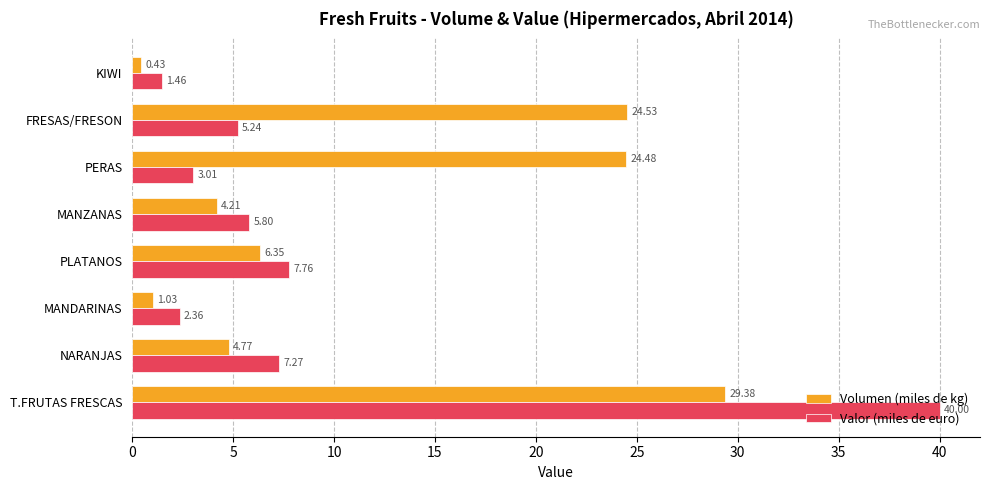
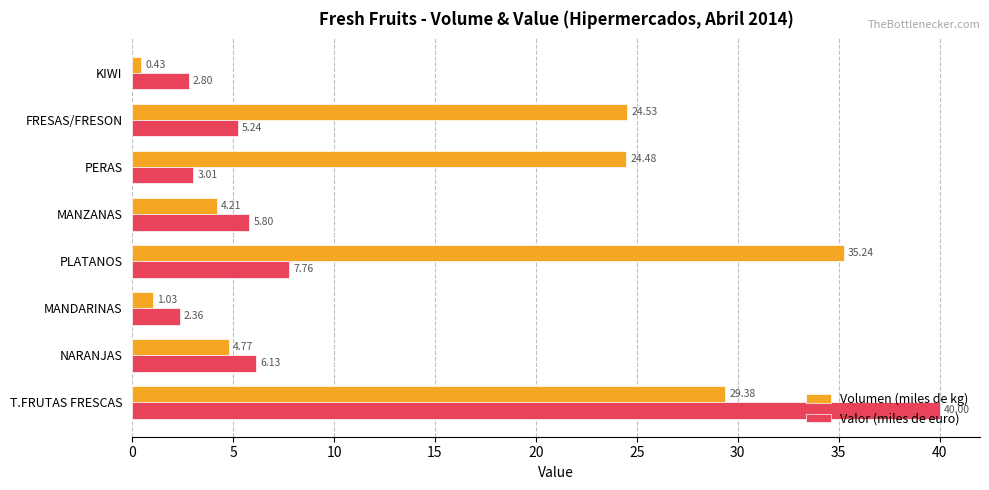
Valor (miles de euro), KIWI: 1.46 -> 2.80
Volumen (miles de kg), PLATANOS: 6.35 -> 35.24
Valor (miles de euro), NARANJAS: 7.27 -> 6.13
